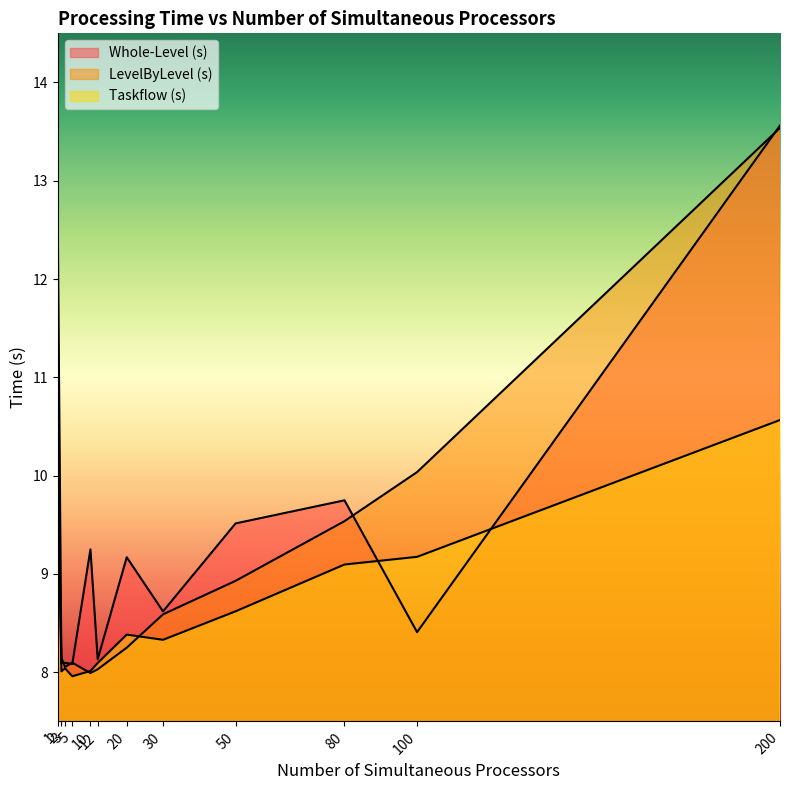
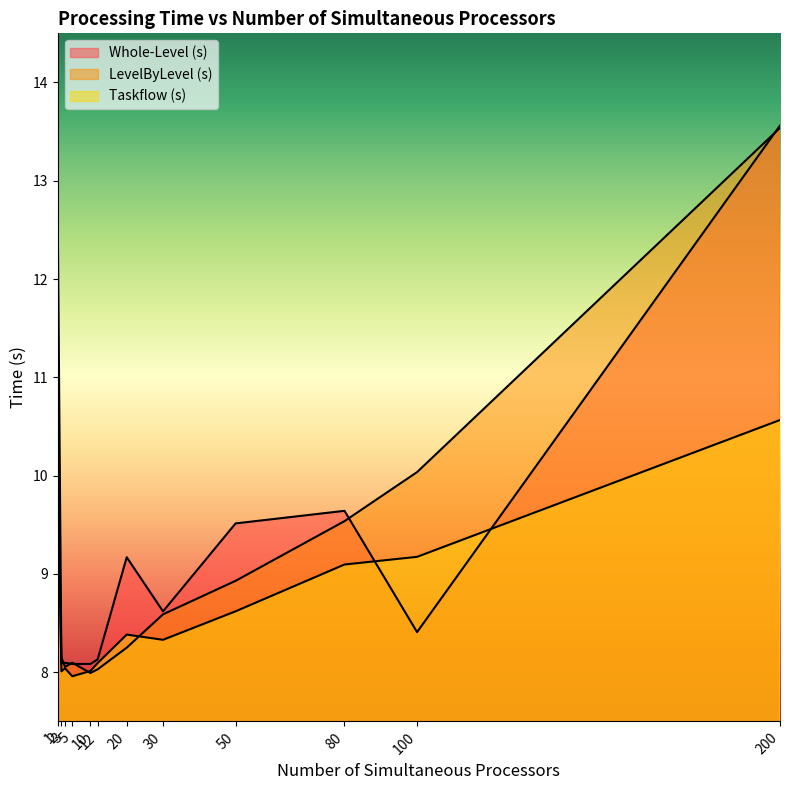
Whole-Level (s), 10: 9.3 -> 8.1
Whole-Level (s), 80: 9.7 -> 9.6
